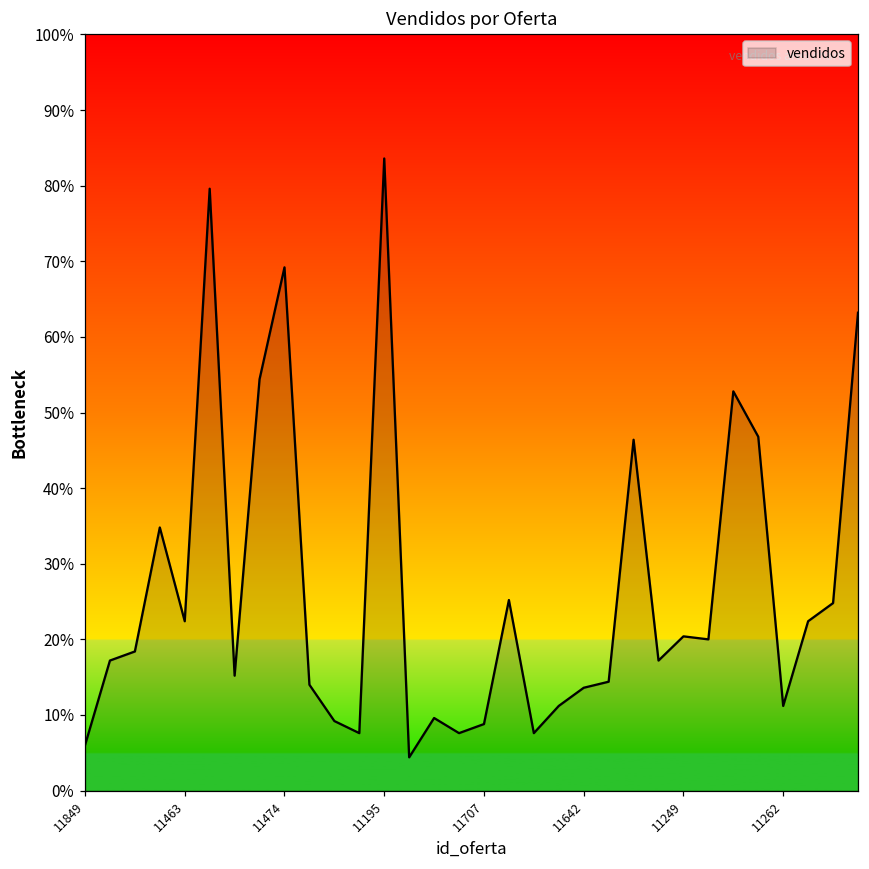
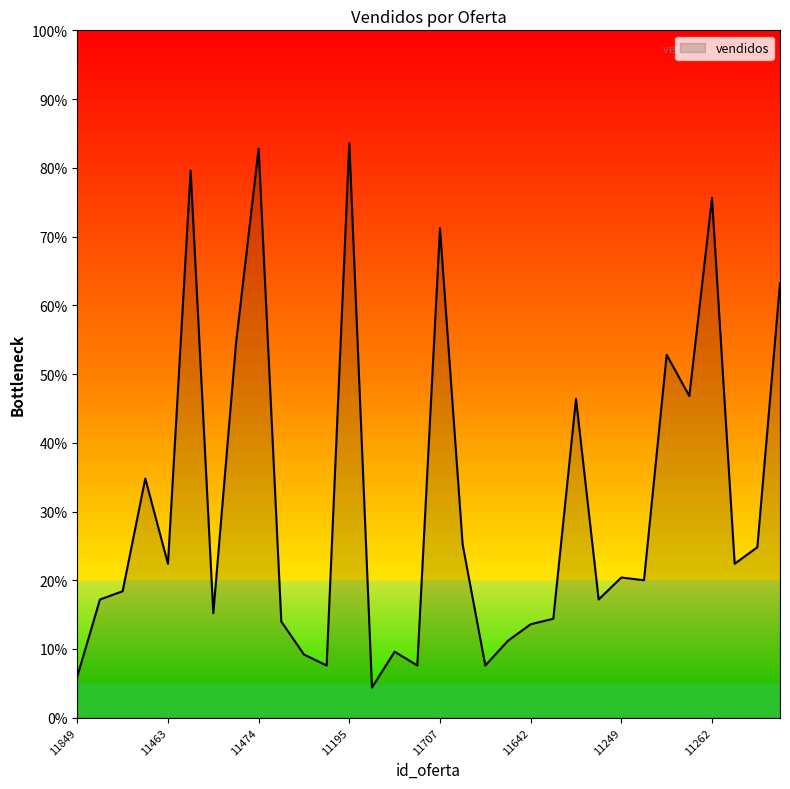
11474: 69% -> 83%
11707: 9% -> 71%
11262: 11% -> 76%
